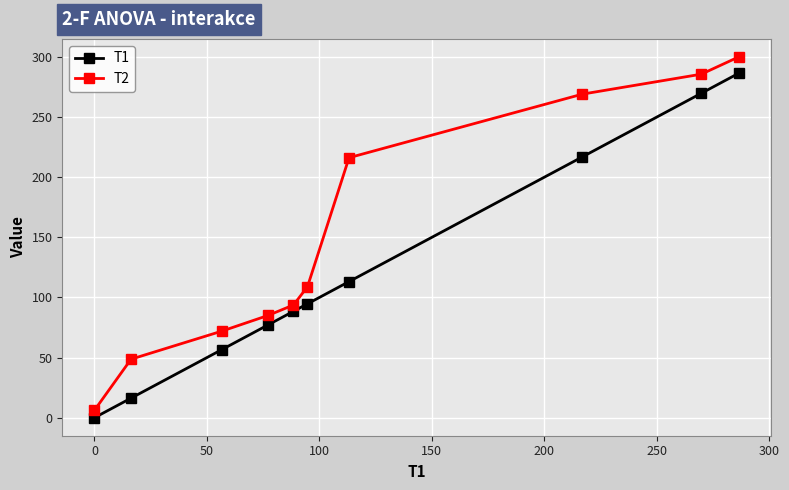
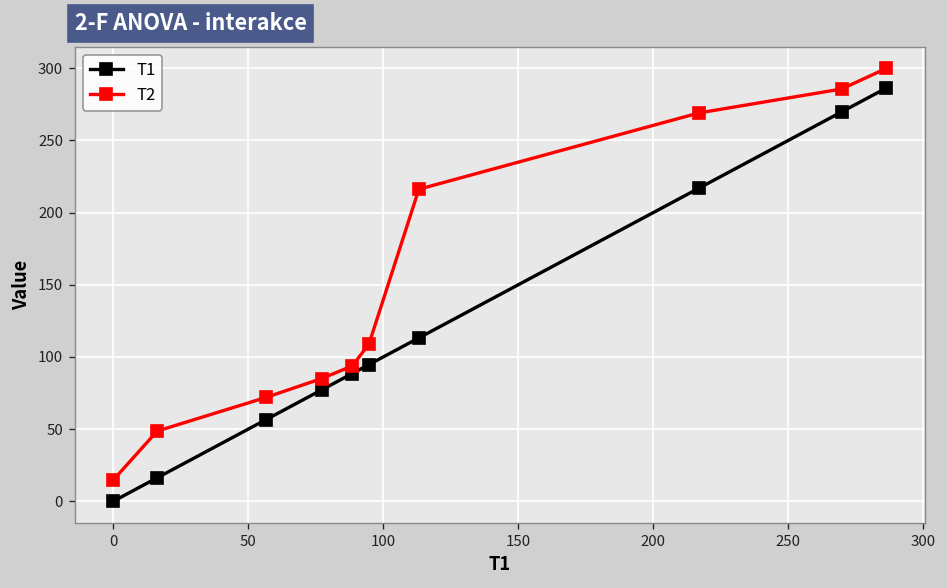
T2, 0: 6 -> 15
